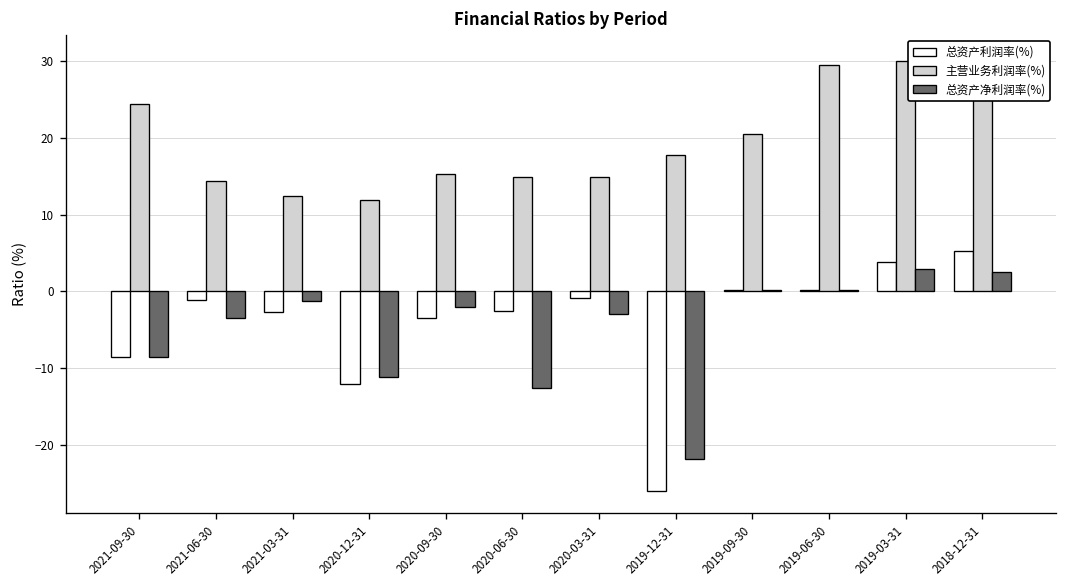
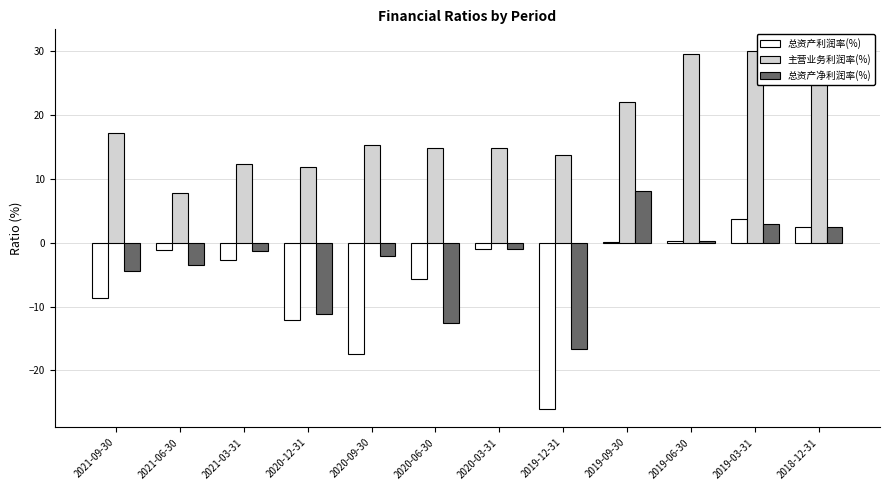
主营业务利润率(%), 2021-09-30: 24 -> 17
总资产净利润率(%), 2021-09-30: -9 -> -4
主营业务利润率(%), 2021-06-30: 14 -> 8
总资产利润率(%), 2020-09-30: -3 -> -17
总资产利润率(%), 2020-06-30: -3 -> -6
总资产净利润率(%), 2020-03-31: -3 -> -1
主营业务利润率(%), 2019-12-31: 18 -> 14
总资产净利润率(%), 2019-12-31: -22 -> -17
主营业务利润率(%), 2019-09-30: 20 -> 22
总资产净利润率(%), 2019-09-30: 0 -> 8
总资产利润率(%), 2018-12-31: 5 -> 2
